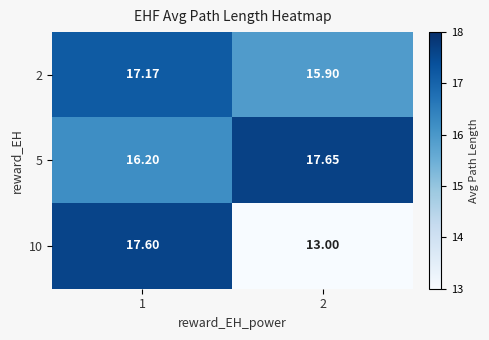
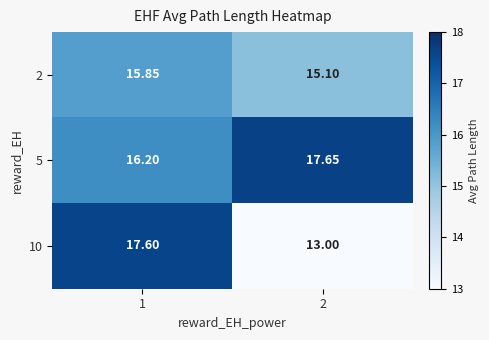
2, 1: 17.17 -> 15.85
2, 2: 15.90 -> 15.10
